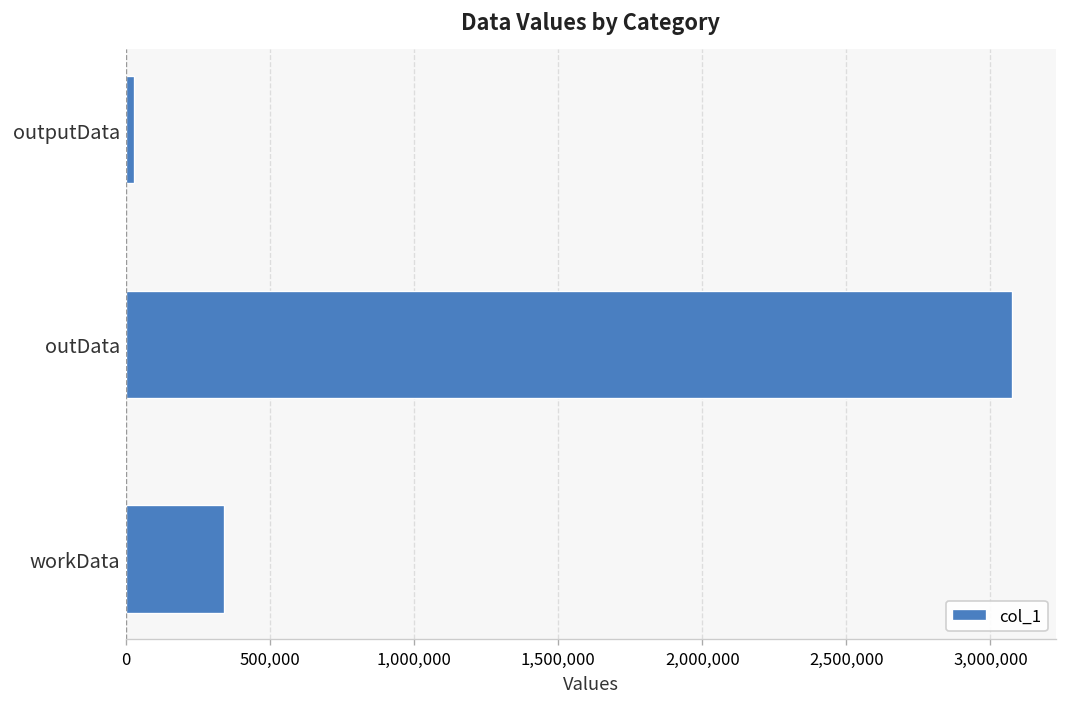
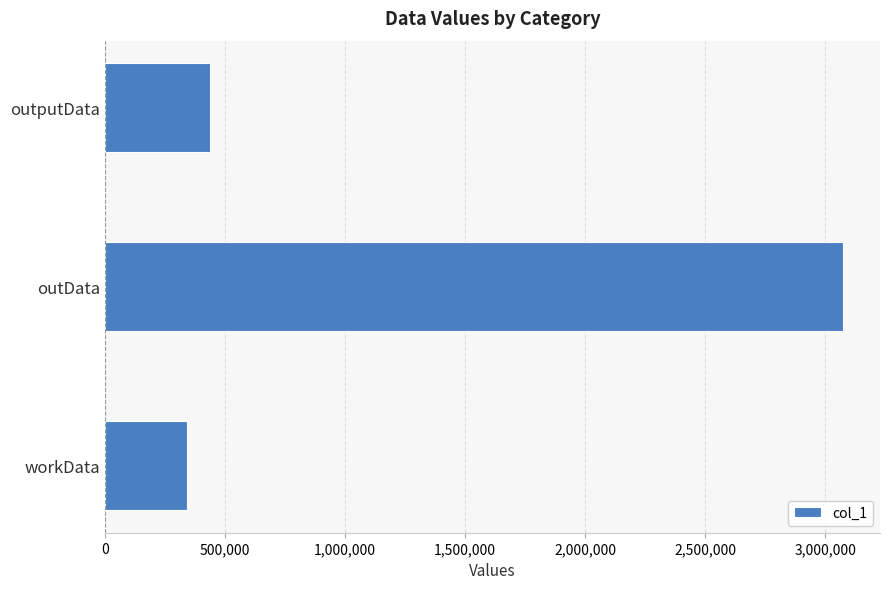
outputData: 30,000 -> 440,000
